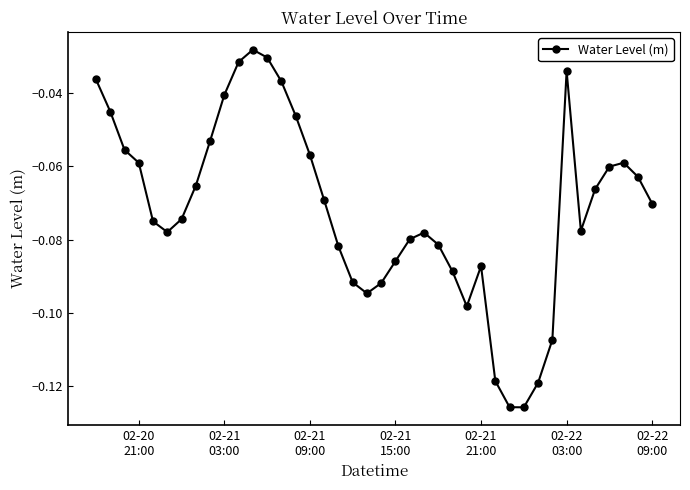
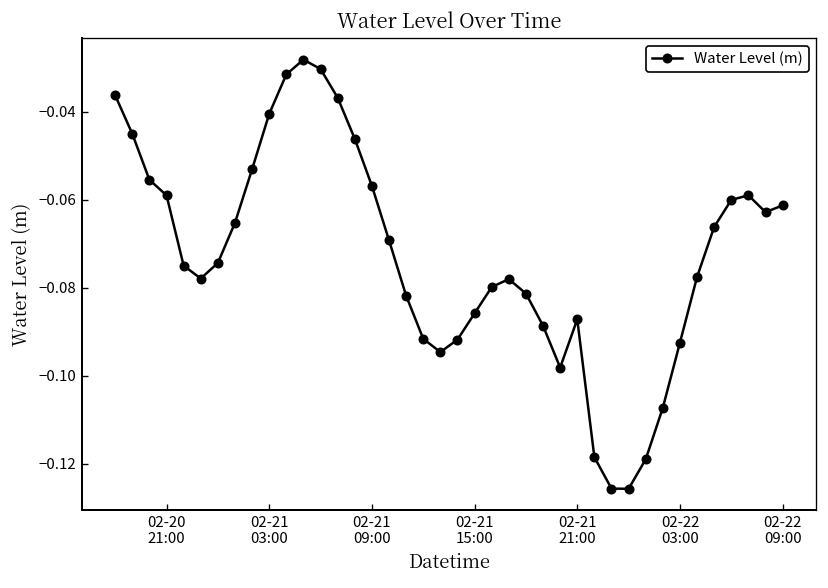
02-22 03:00: -0.034 -> -0.093
02-22 09:00: -0.070 -> -0.061
